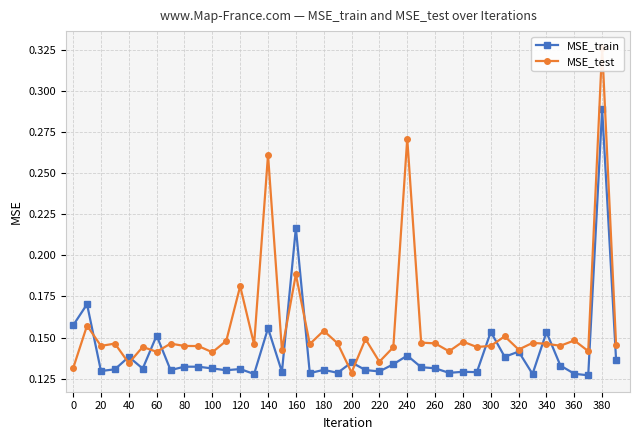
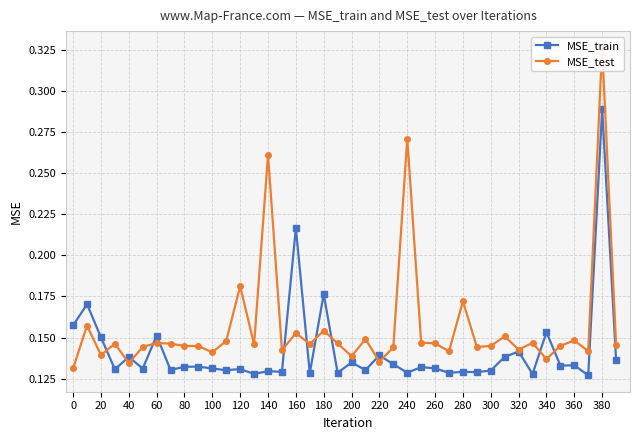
MSE_train, 20: 0.130 -> 0.150
MSE_test, 20: 0.145 -> 0.139
MSE_test, 60: 0.141 -> 0.147
MSE_train, 140: 0.156 -> 0.130
MSE_test, 160: 0.188 -> 0.153
MSE_train, 180: 0.130 -> 0.176
MSE_test, 200: 0.129 -> 0.139
MSE_train, 220: 0.129 -> 0.139
MSE_train, 240: 0.139 -> 0.129
MSE_test, 280: 0.147 -> 0.172
MSE_train, 300: 0.153 -> 0.130
MSE_test, 340: 0.146 -> 0.137
MSE_train, 360: 0.128 -> 0.133
